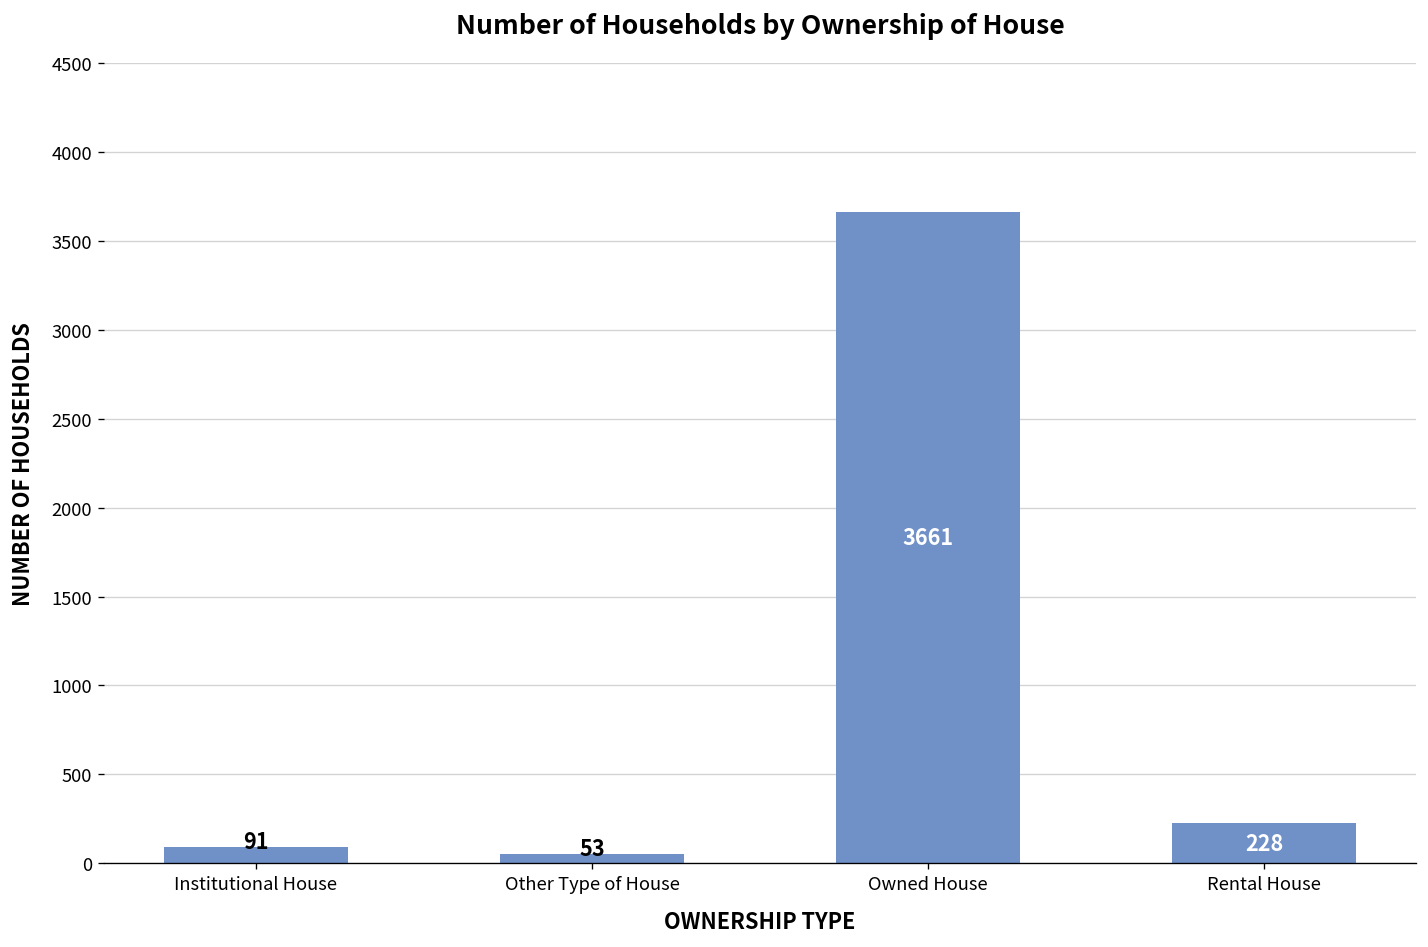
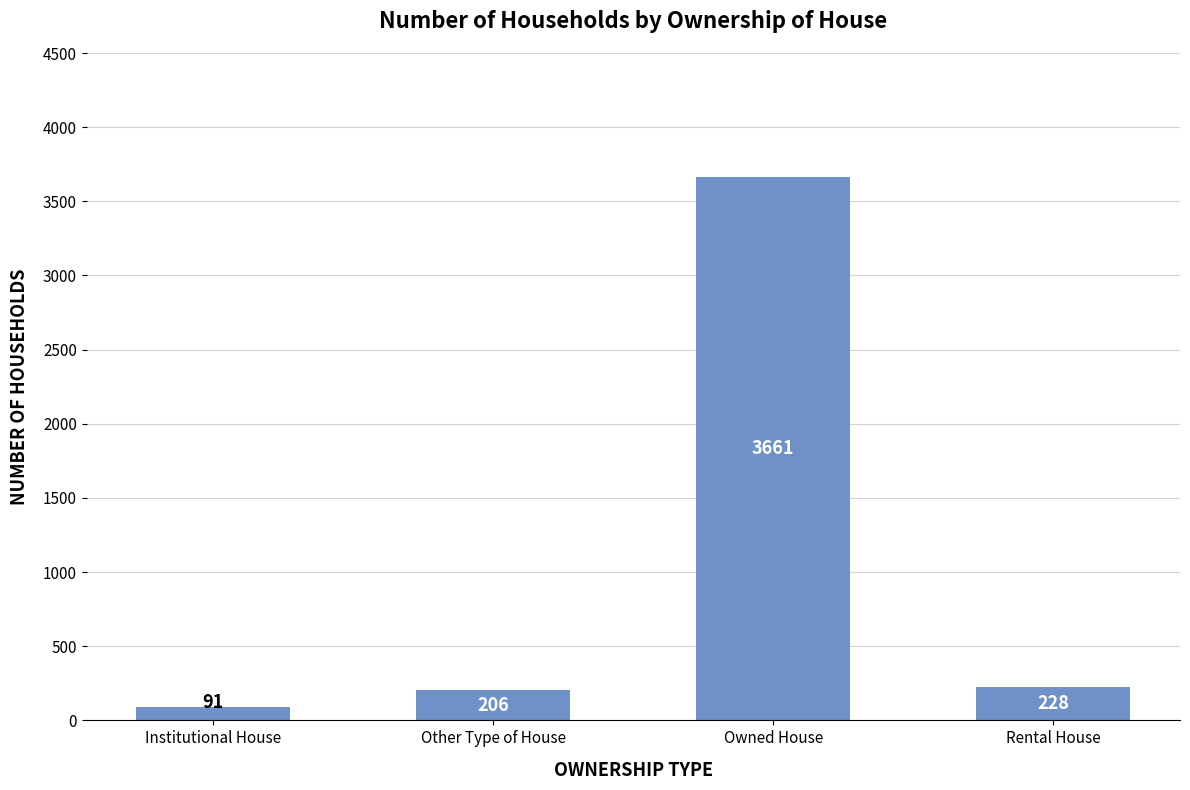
Other Type of House: 53 -> 206
